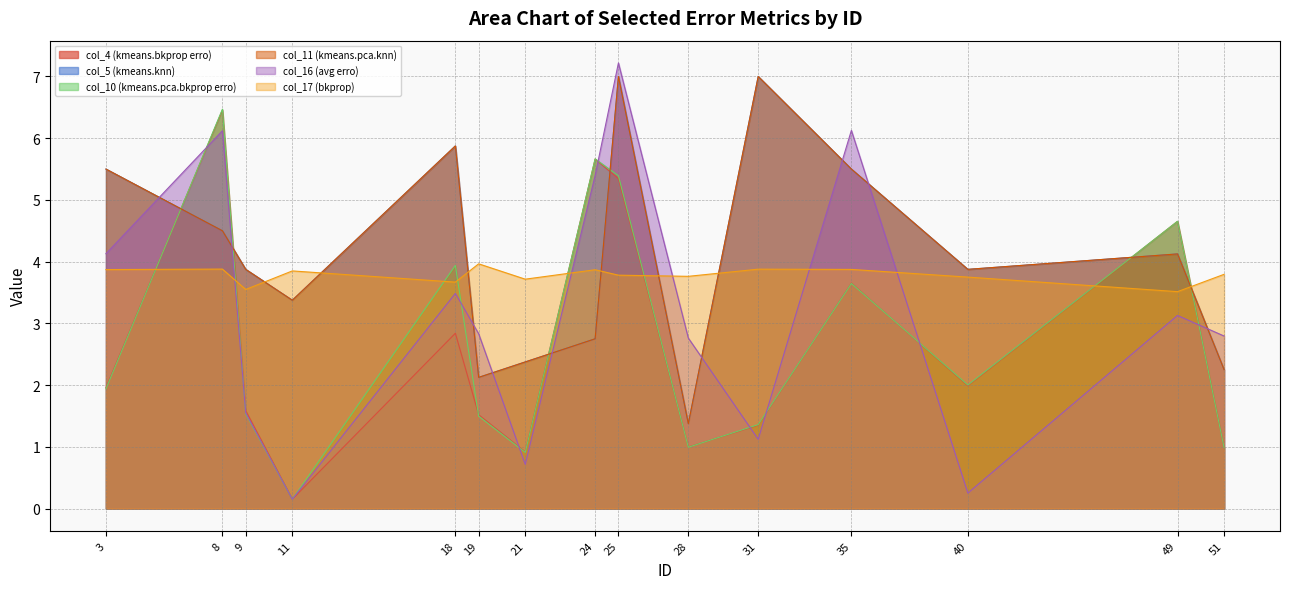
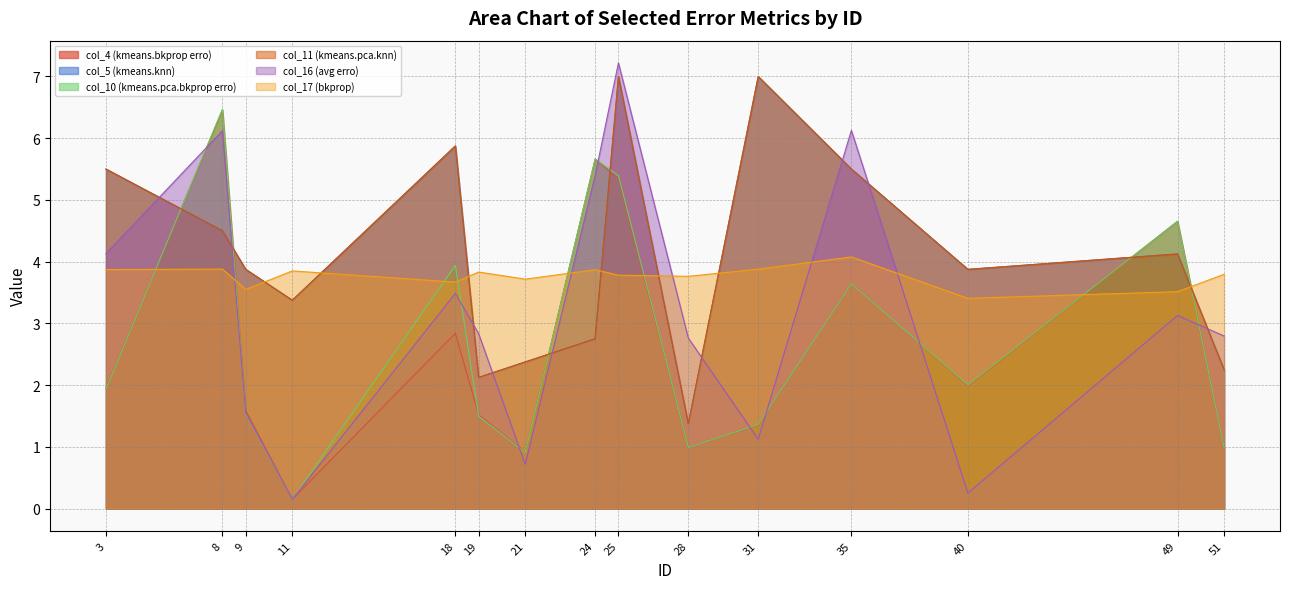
col_17 (bkprop), 19: 4.0 -> 3.8
col_17 (bkprop), 35: 3.9 -> 4.1
col_17 (bkprop), 40: 3.7 -> 3.4
